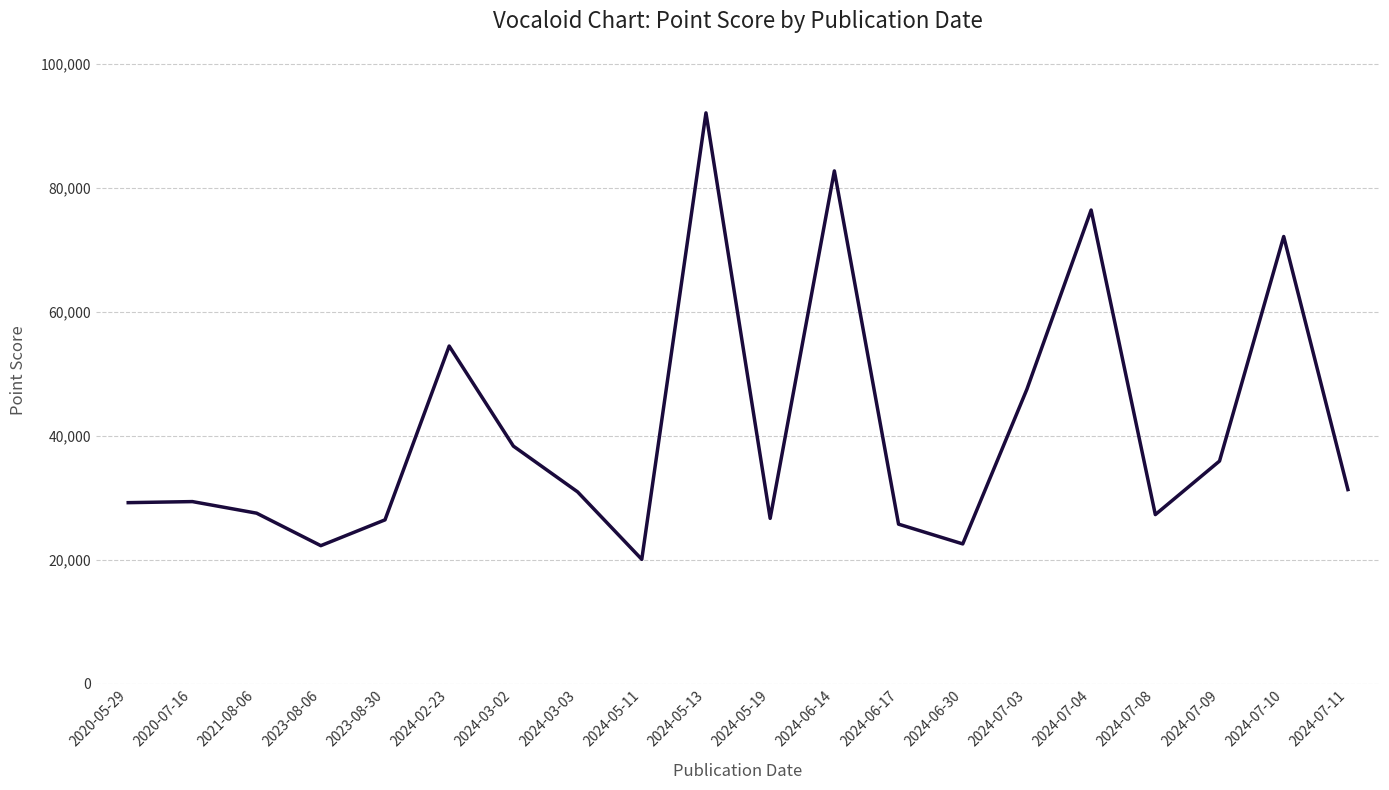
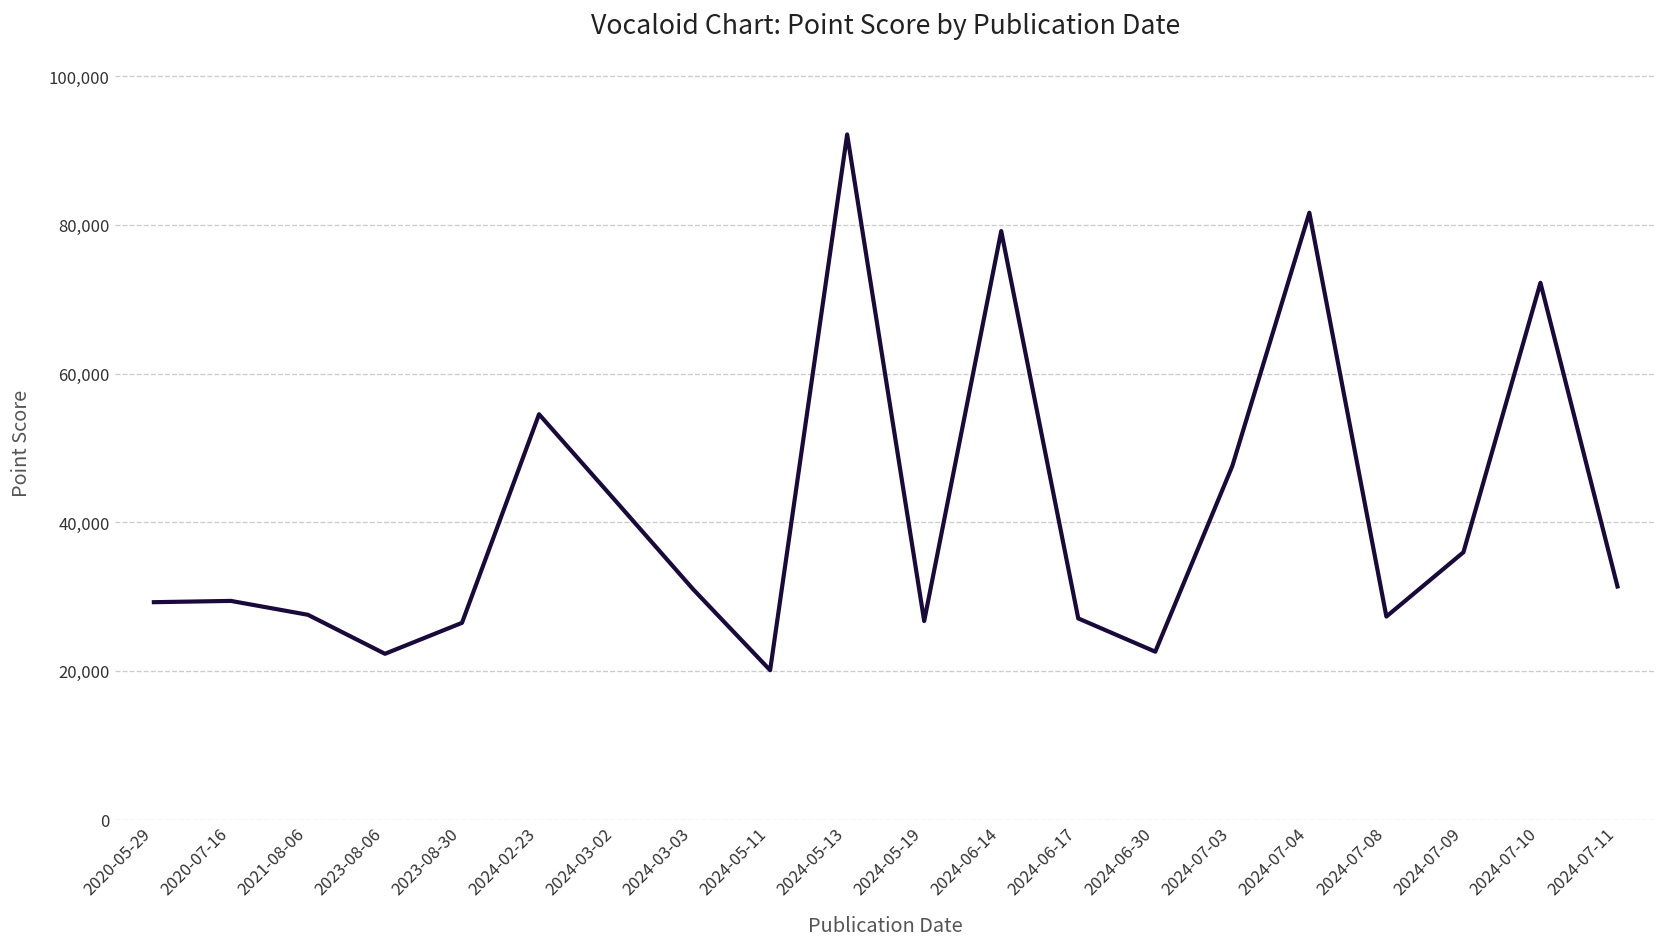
2024-03-02: 38,000 -> 43,000
2024-06-14: 83,000 -> 79,000
2024-06-17: 26,000 -> 27,000
2024-07-04: 76,000 -> 82,000
